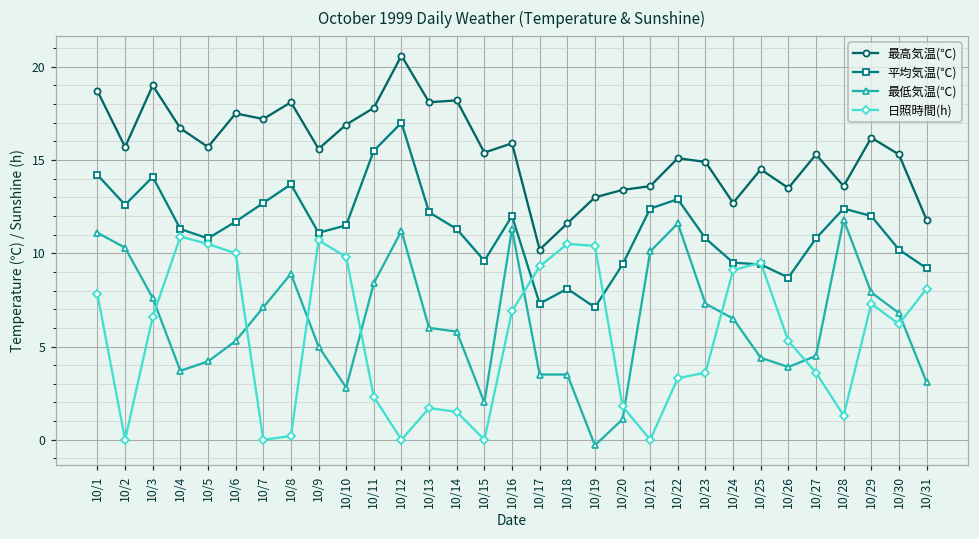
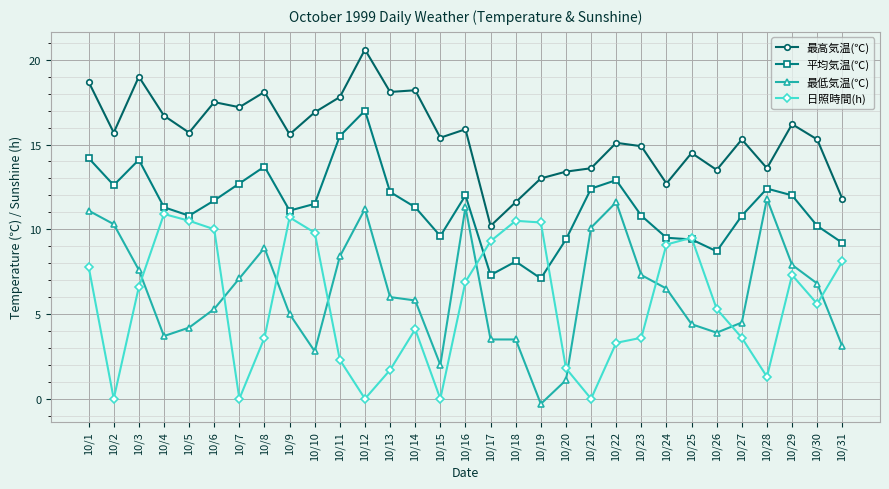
日照時間(h), 10/8: 0.2 -> 3.6
日照時間(h), 10/14: 1.5 -> 4.1
日照時間(h), 10/30: 6.2 -> 5.6
